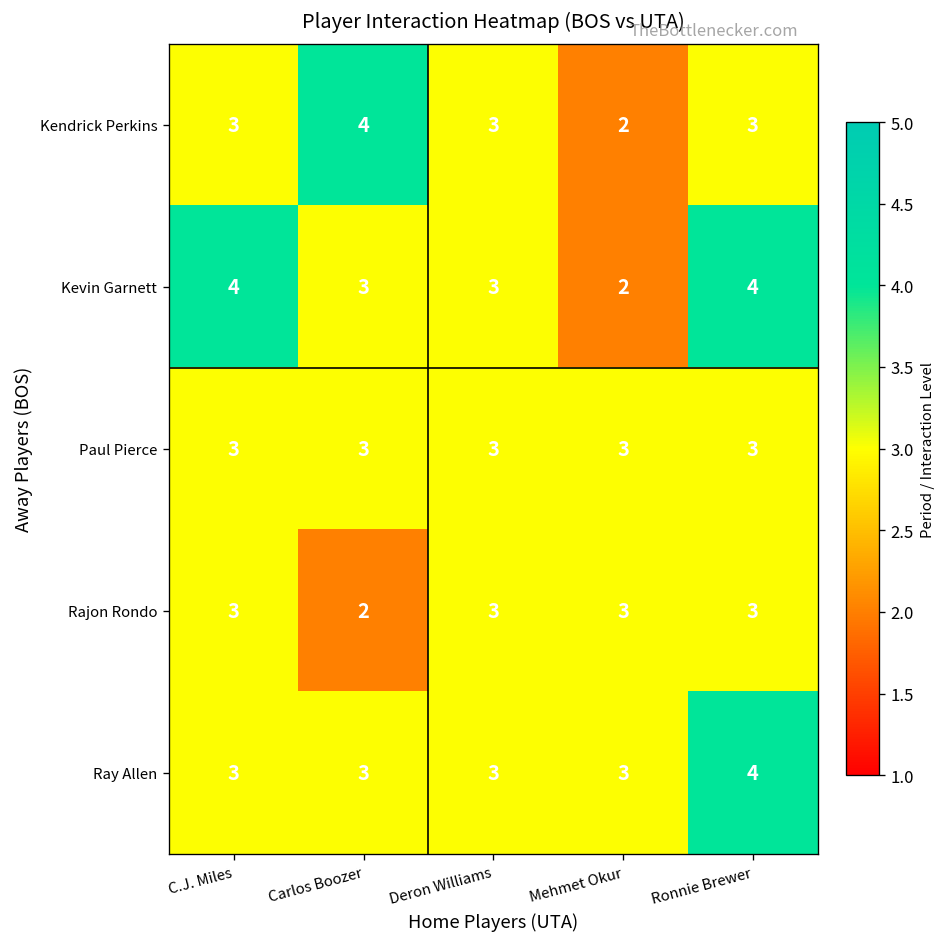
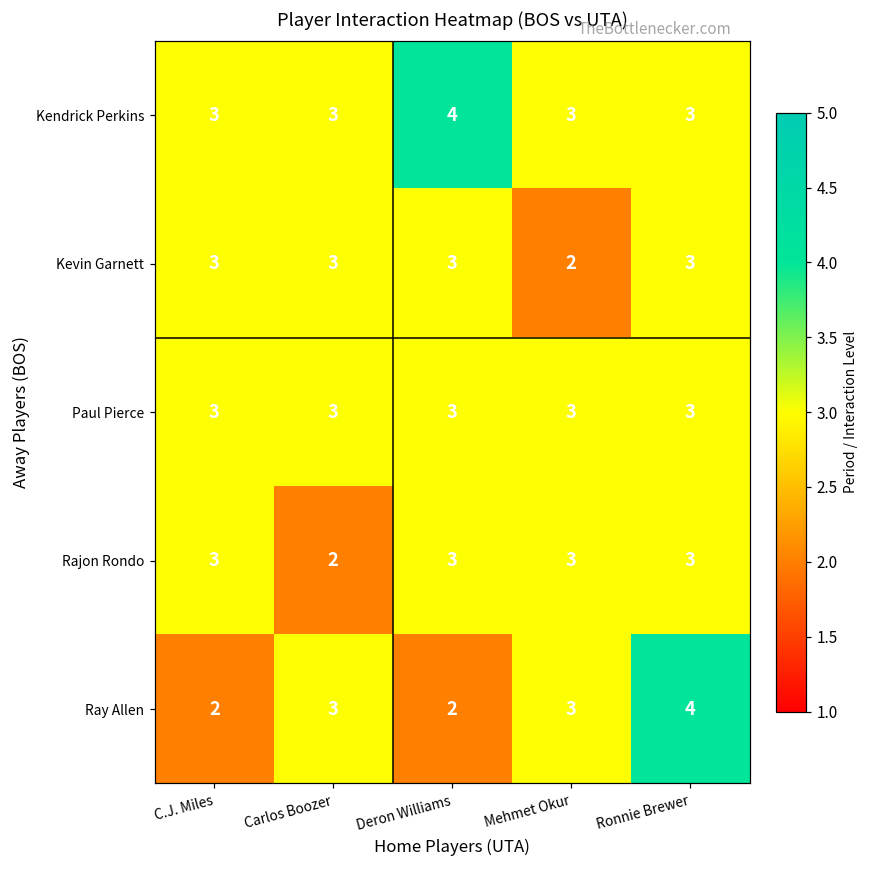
Kendrick Perkins, Carlos Boozer: 4 -> 3
Kendrick Perkins, Deron Williams: 3 -> 4
Kendrick Perkins, Mehmet Okur: 2 -> 3
Kevin Garnett, C.J. Miles: 4 -> 3
Kevin Garnett, Ronnie Brewer: 4 -> 3
Ray Allen, C.J. Miles: 3 -> 2
Ray Allen, Deron Williams: 3 -> 2
